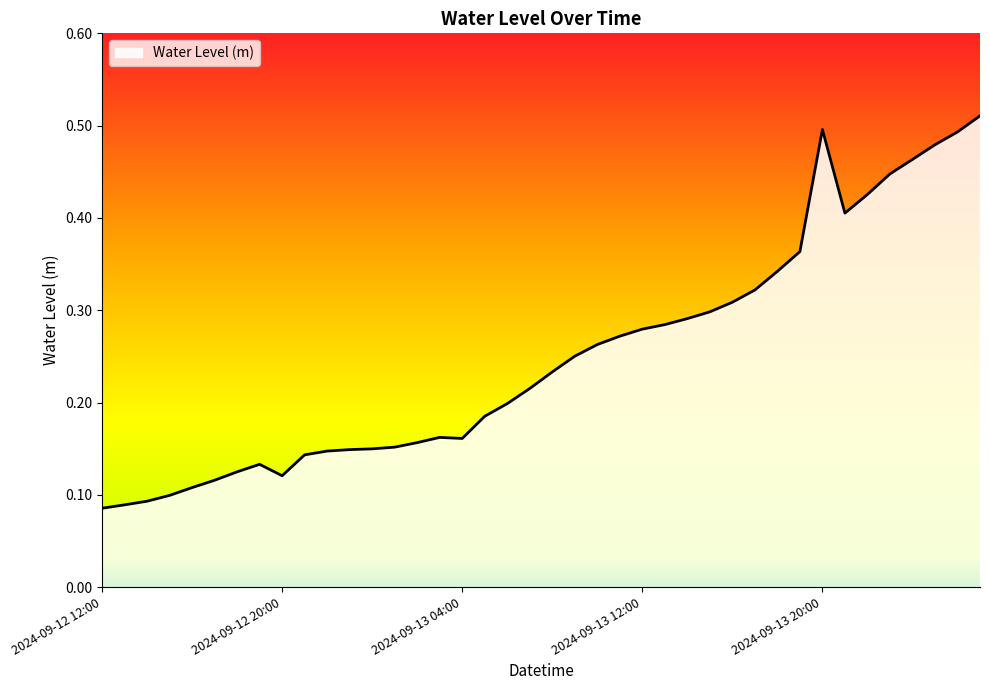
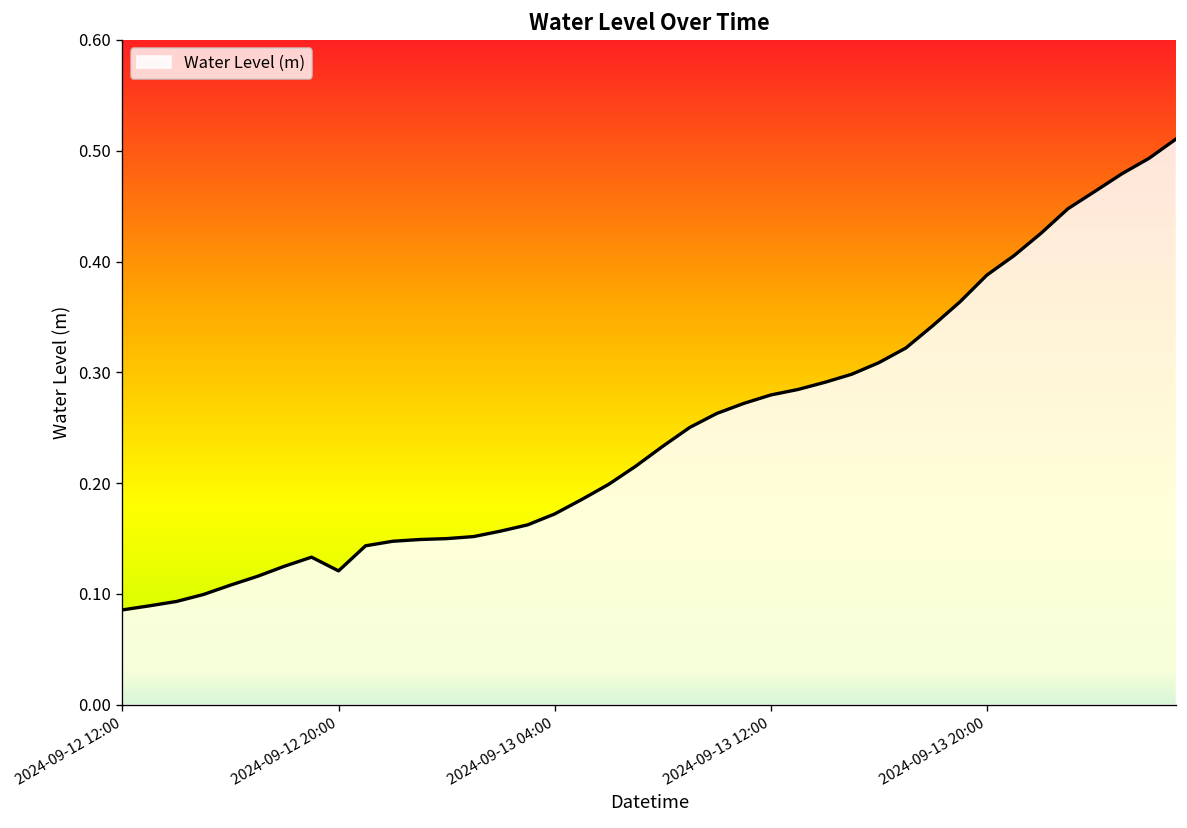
2024-09-13 04:00: 0.16 -> 0.17
2024-09-13 20:00: 0.50 -> 0.39
